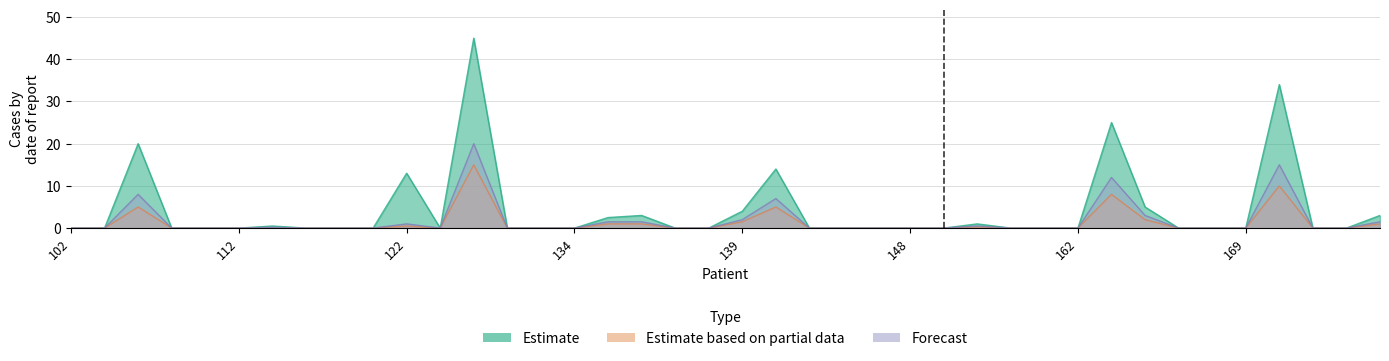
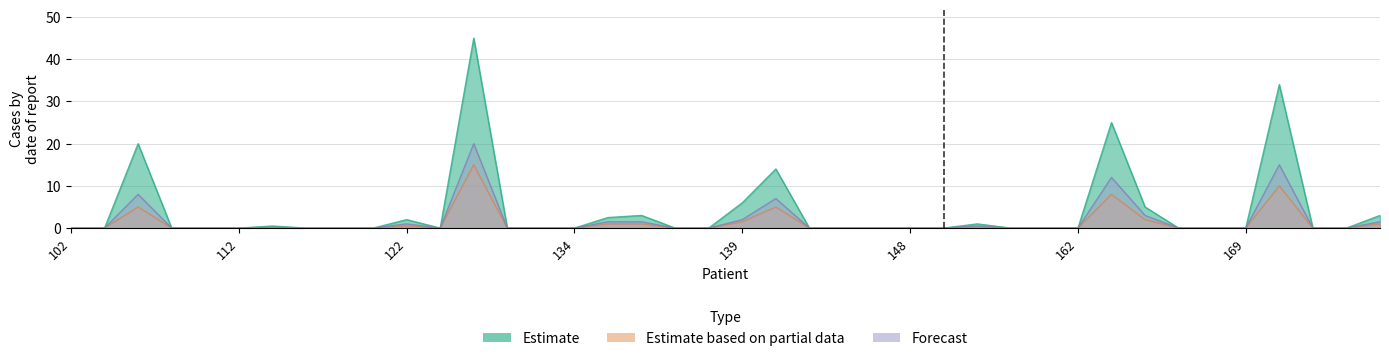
Estimate, 122: 13 -> 2
Estimate, 139: 4 -> 6
